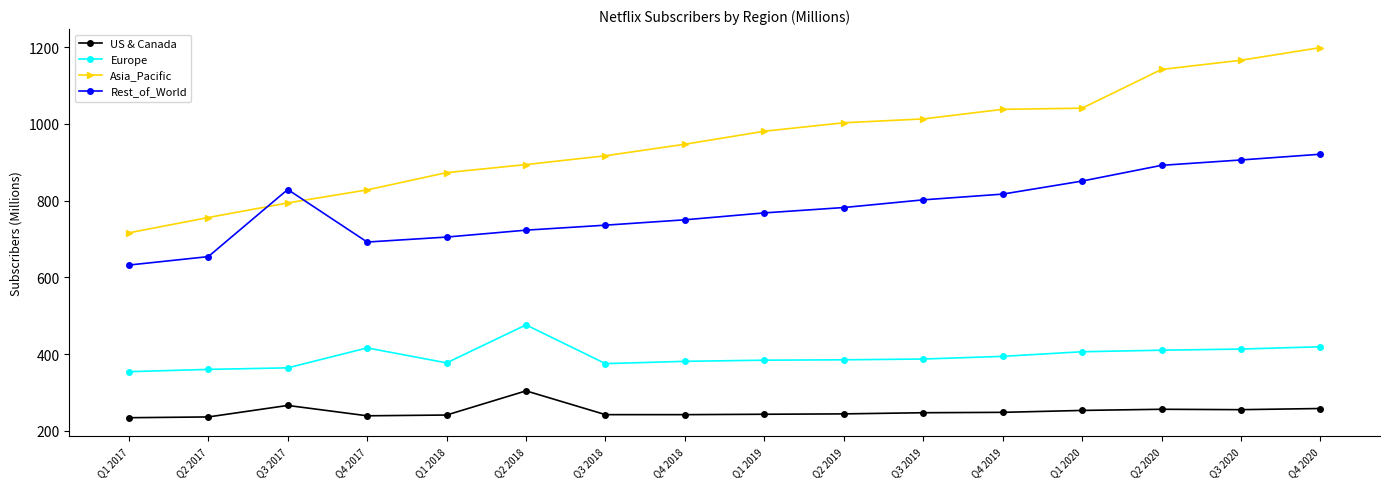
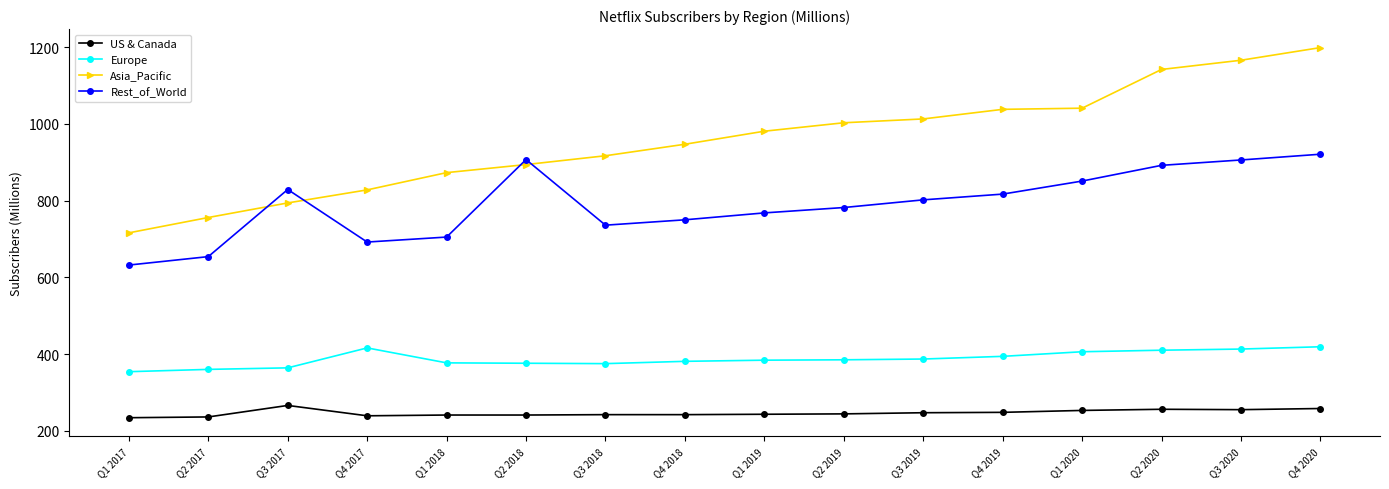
US & Canada, Q2 2018: 300 -> 240
Europe, Q2 2018: 480 -> 380
Rest_of_World, Q2 2018: 720 -> 910
